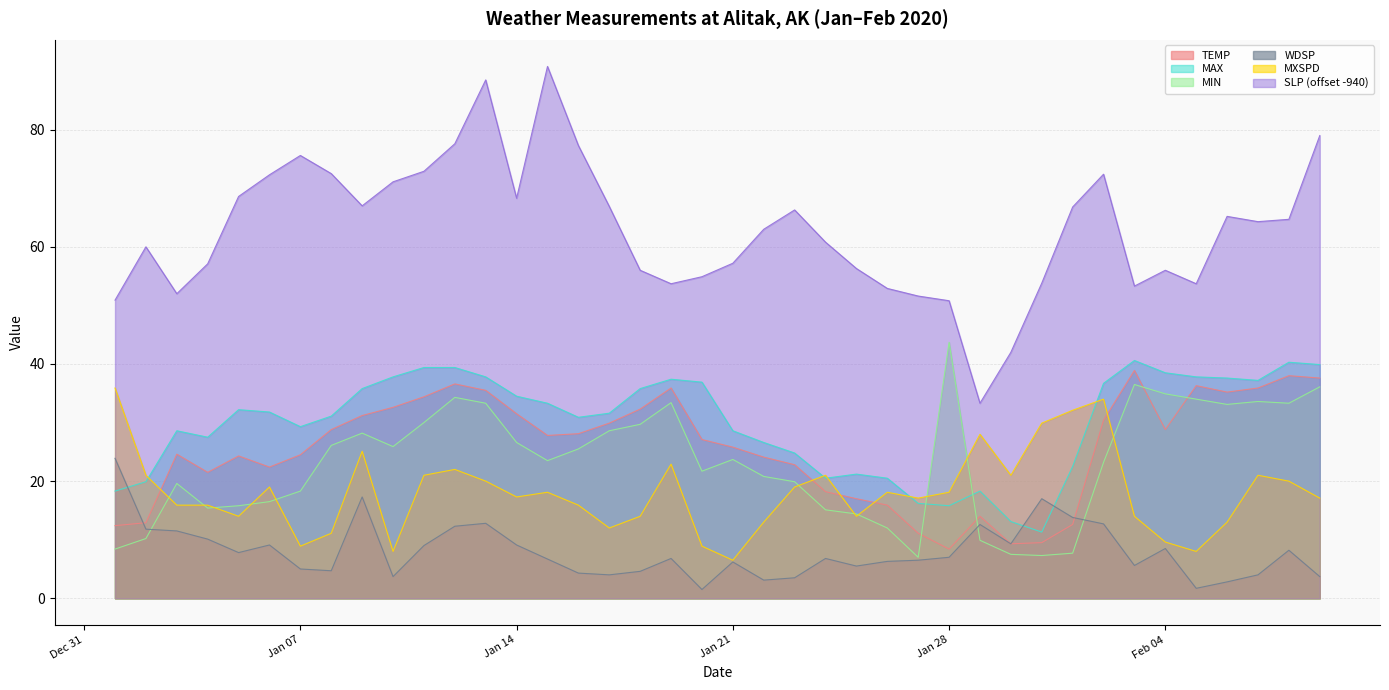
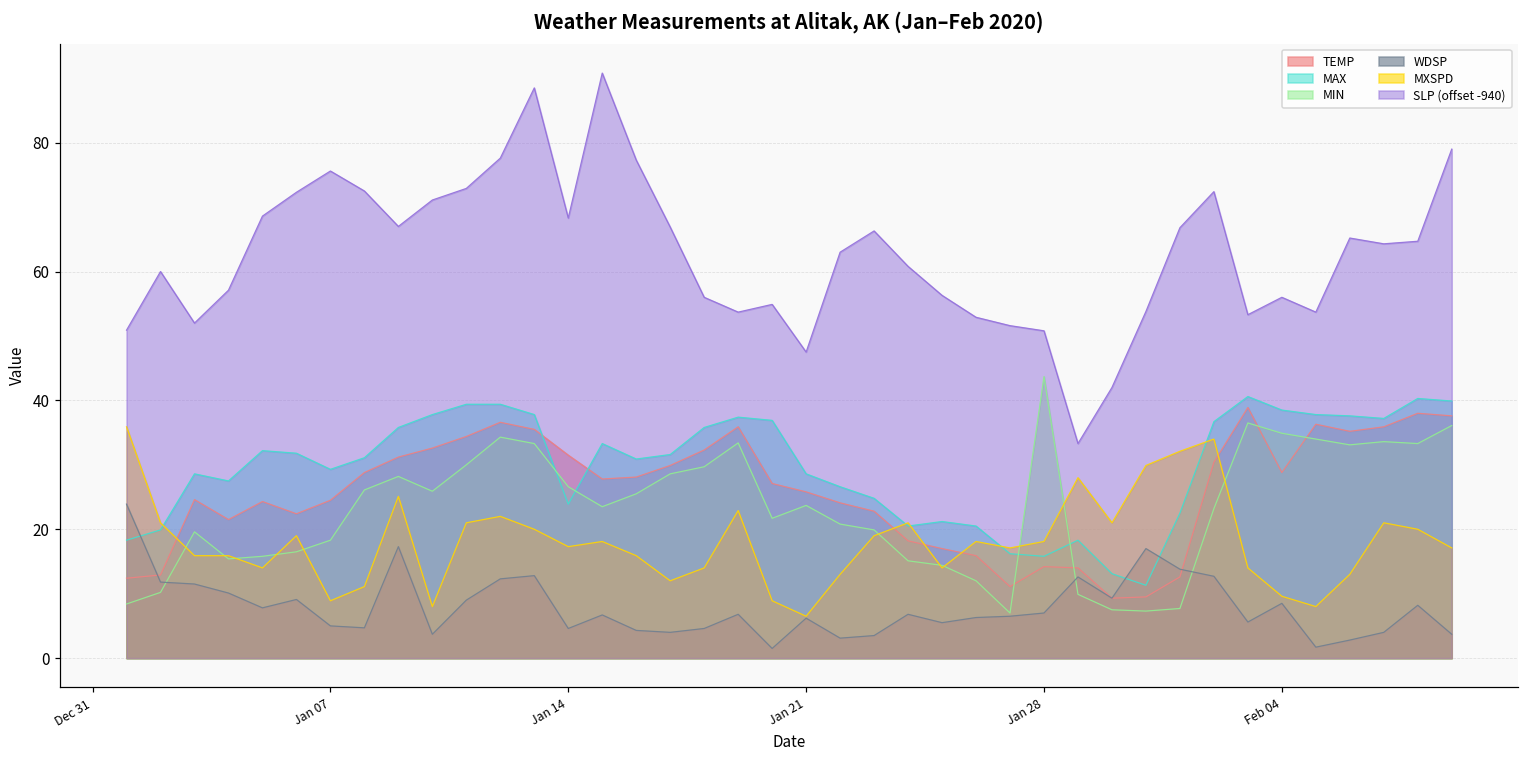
MAX, Jan 14: 35 -> 24
WDSP, Jan 14: 9 -> 5
SLP (offset -940), Jan 21: 57 -> 48
TEMP, Jan 28: 8 -> 14
